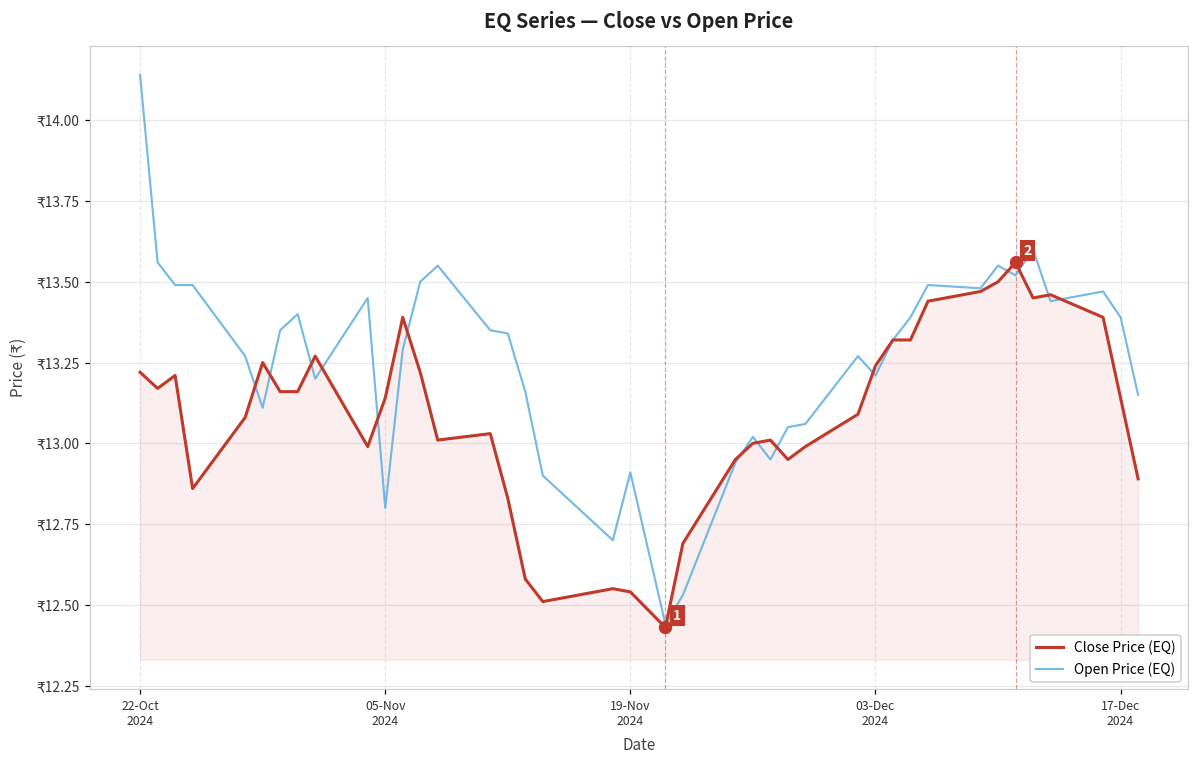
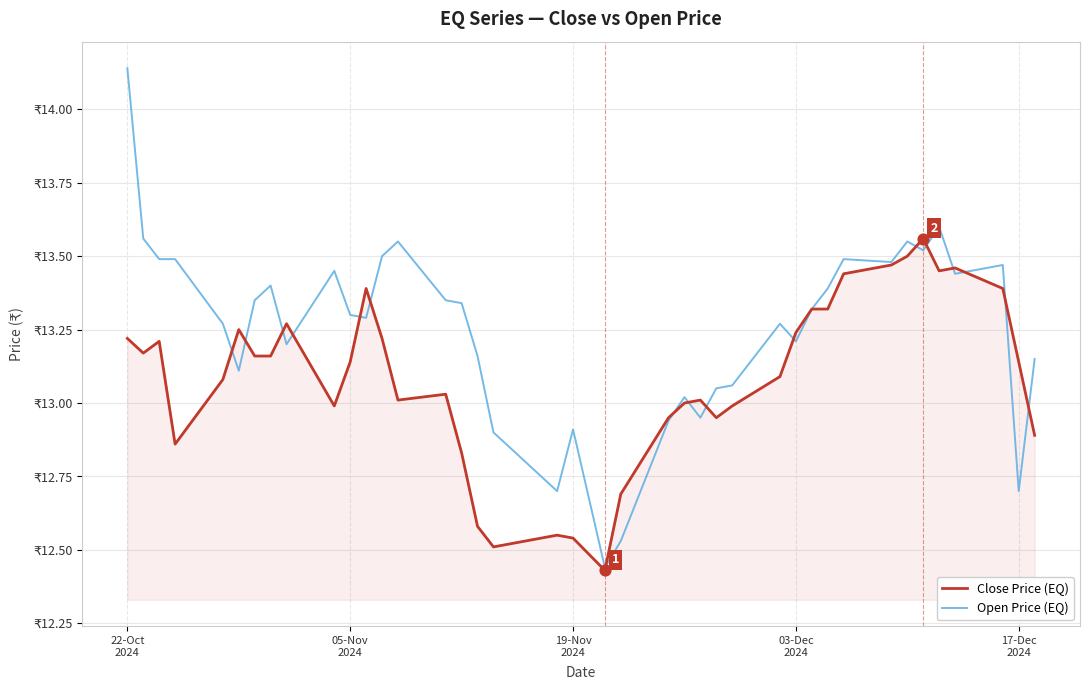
Open Price (EQ), 05-Nov 2024: ₹12.8 -> ₹13.3
Open Price (EQ), 17-Dec 2024: ₹13.39 -> ₹12.70
